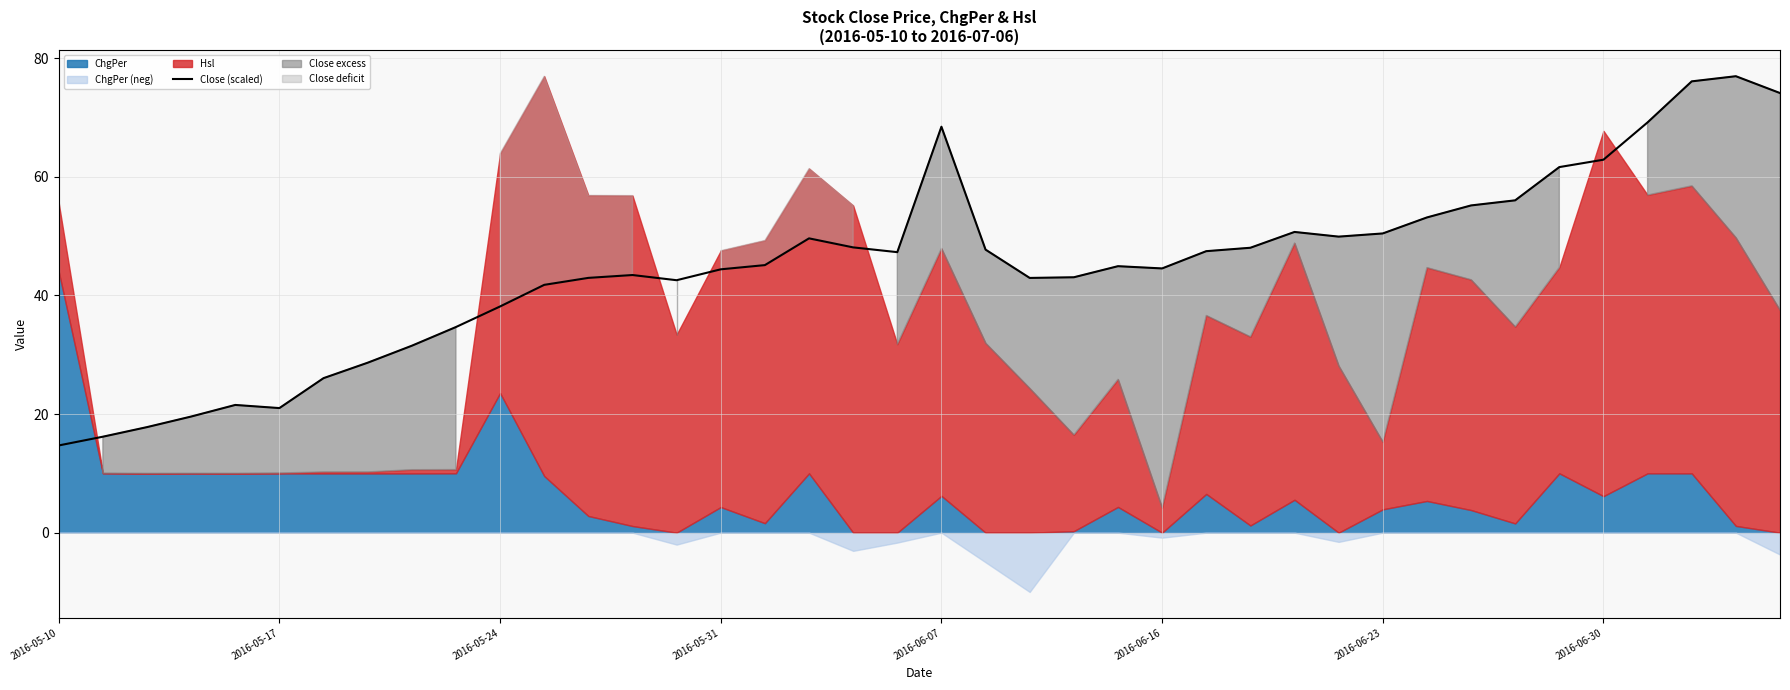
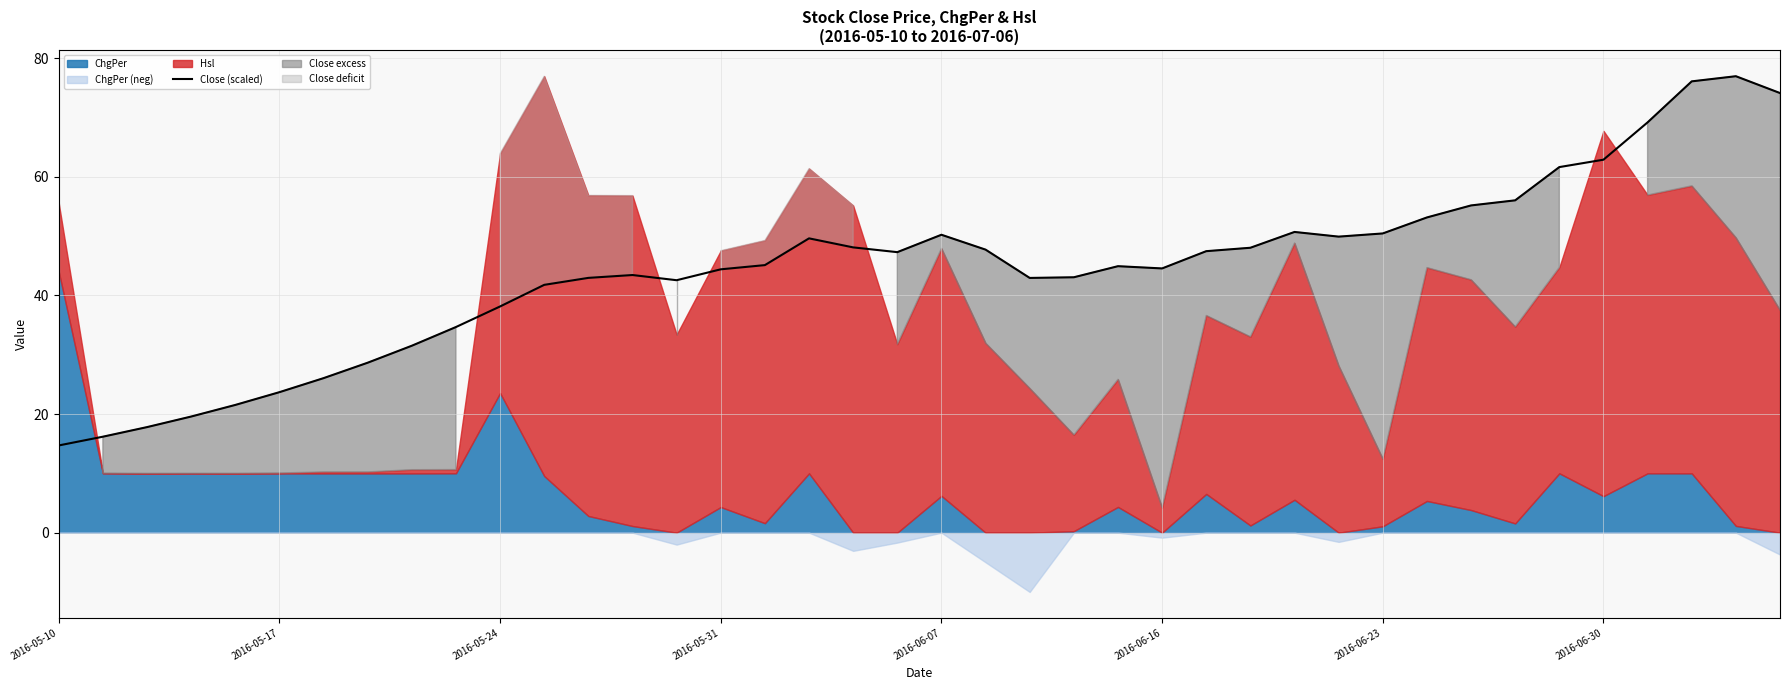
Close (scaled), 2016-05-17: 21 -> 24
Close (scaled), 2016-06-07: 68 -> 50
ChgPer, 2016-06-23: 4 -> 1
